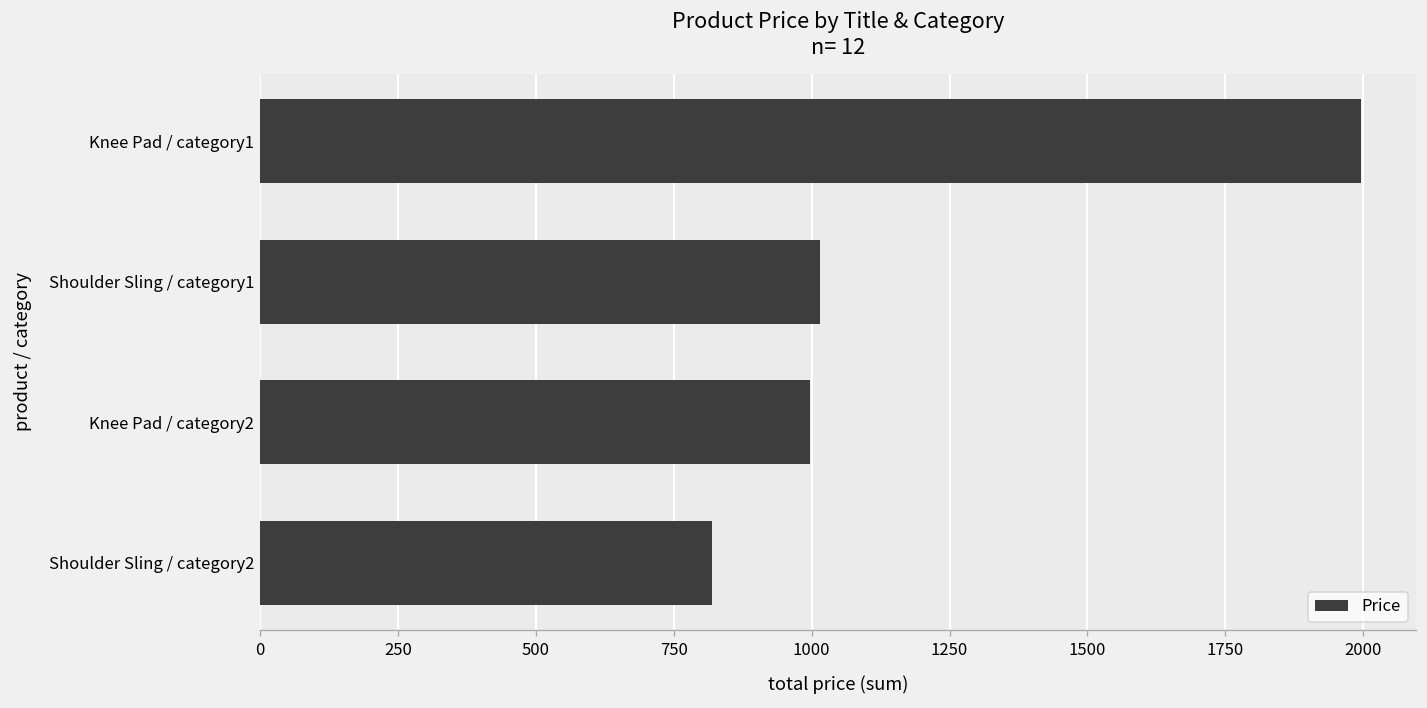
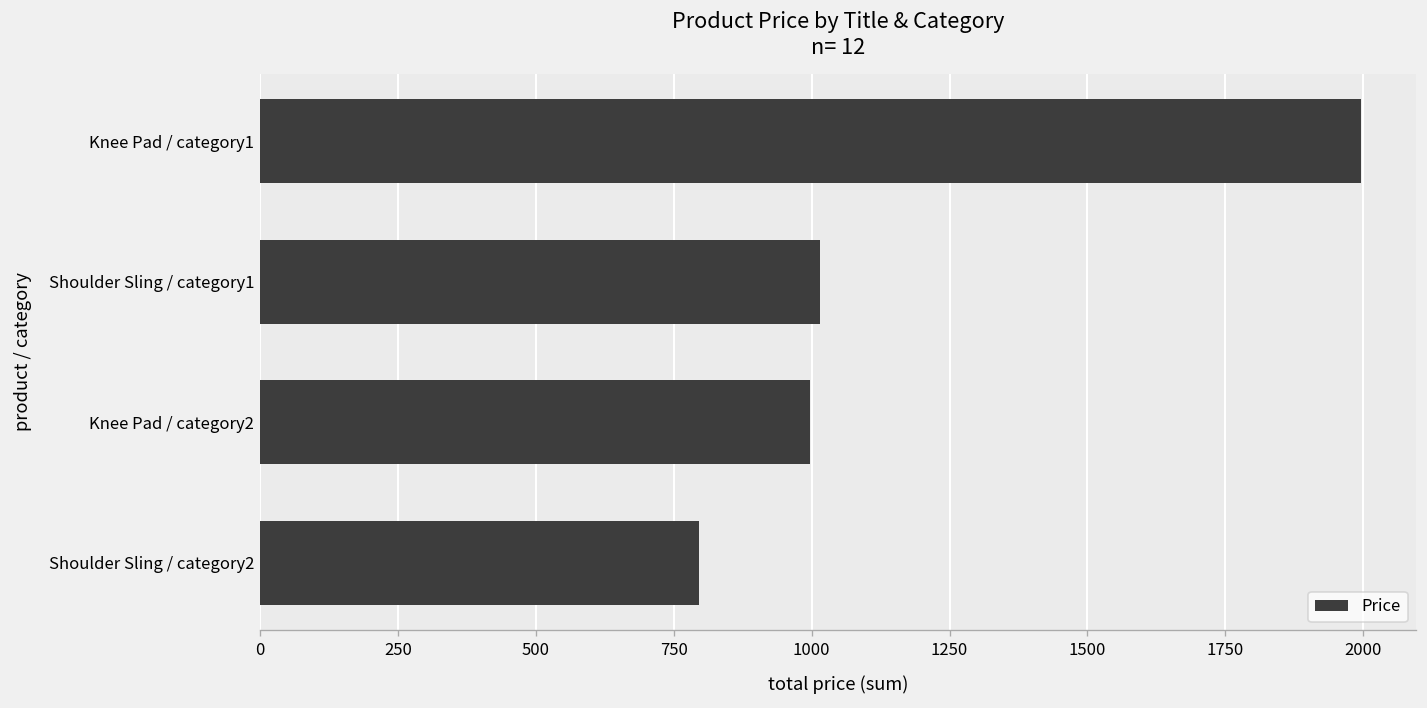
Shoulder Sling / category2: 820 -> 800
